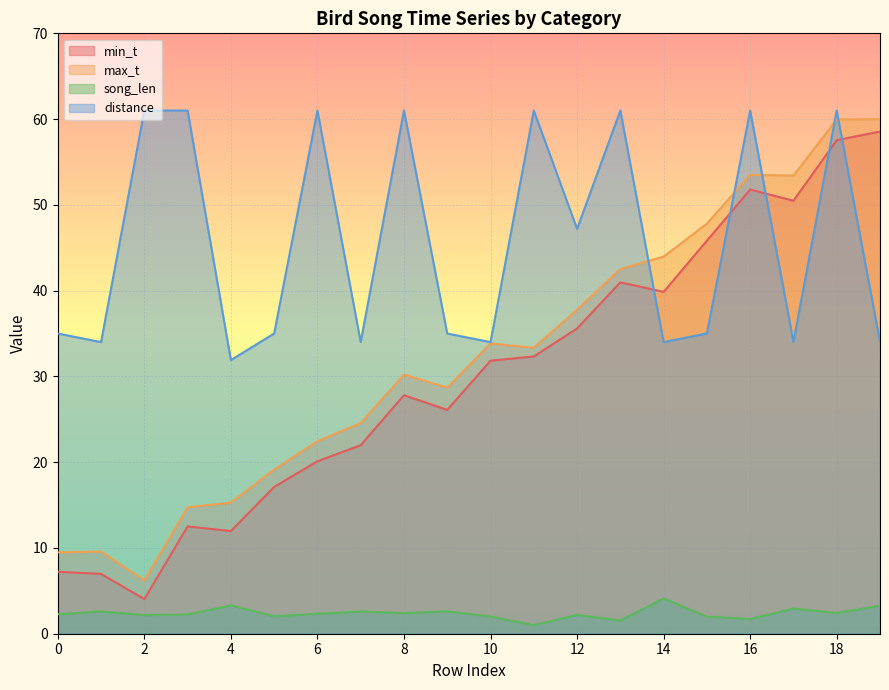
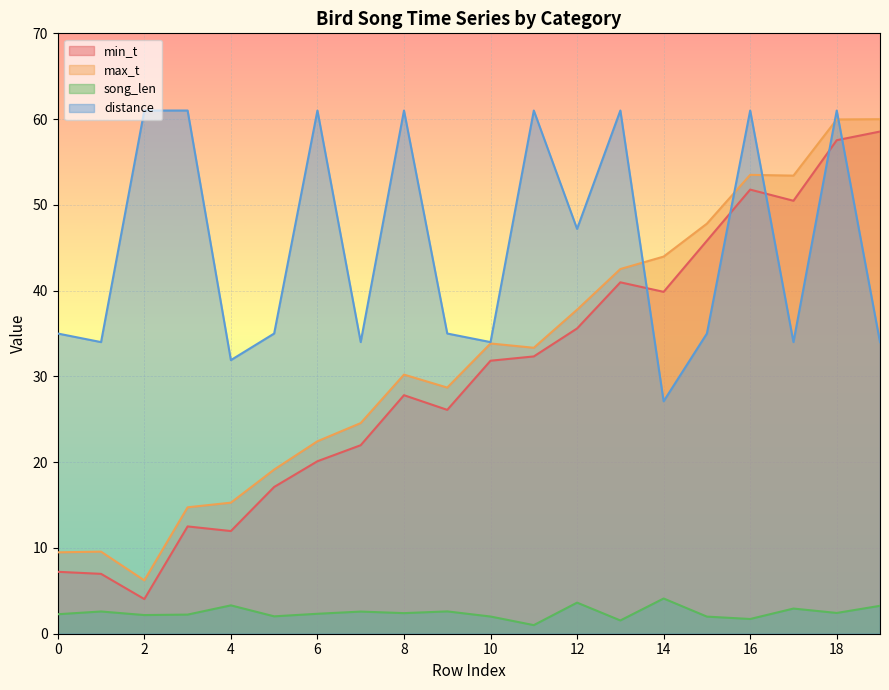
song_len, 12: 2 -> 4
distance, 14: 34 -> 27
